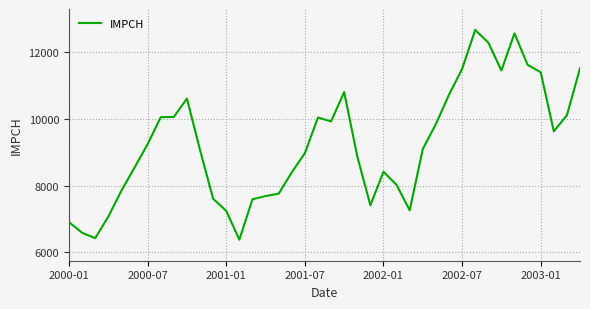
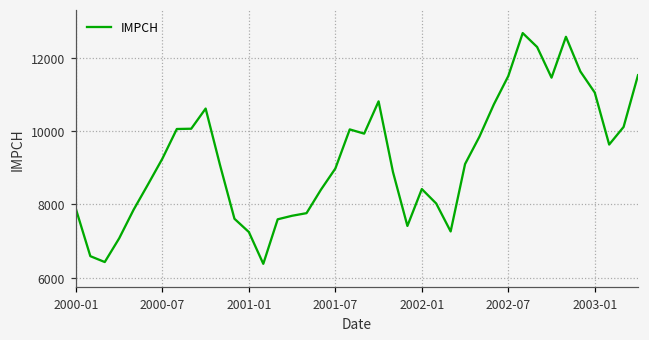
2000-01: 6900 -> 7900
2003-01: 11400 -> 11000
